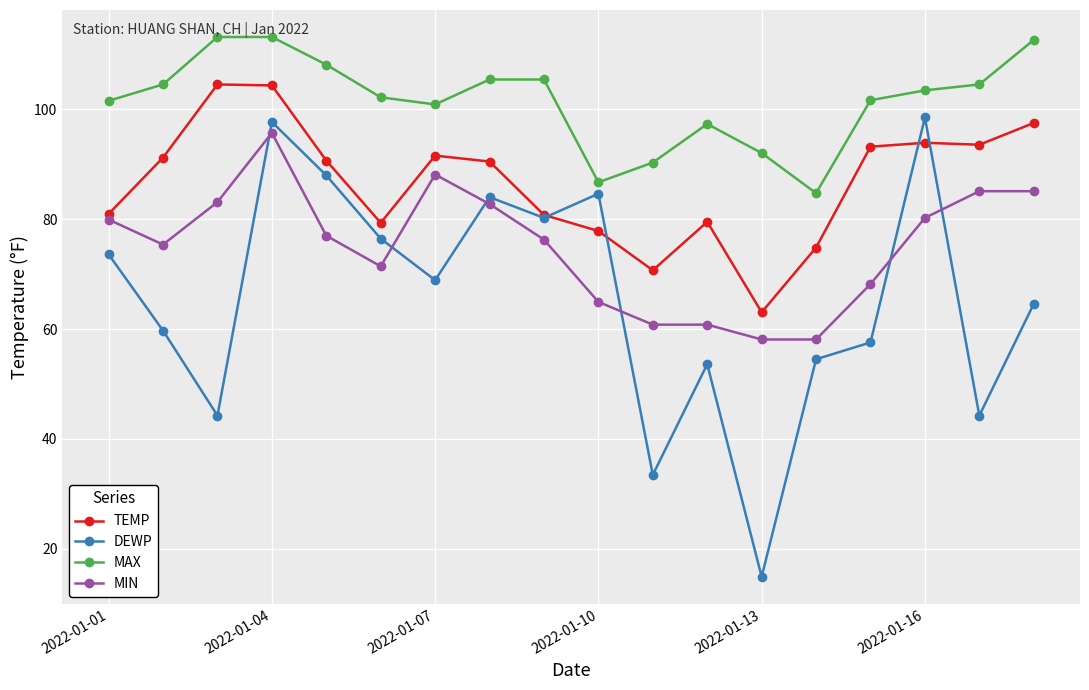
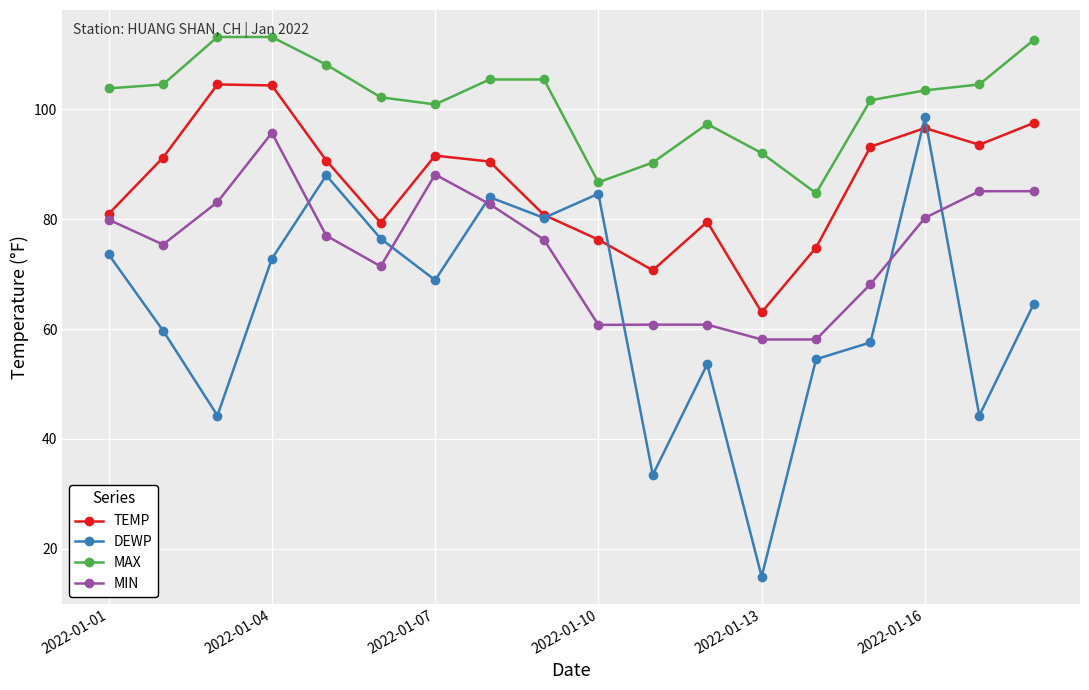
MAX, 2022-01-01: 102 -> 104
DEWP, 2022-01-04: 98 -> 73
TEMP, 2022-01-10: 78 -> 76
MIN, 2022-01-10: 65 -> 61
TEMP, 2022-01-16: 94 -> 97
